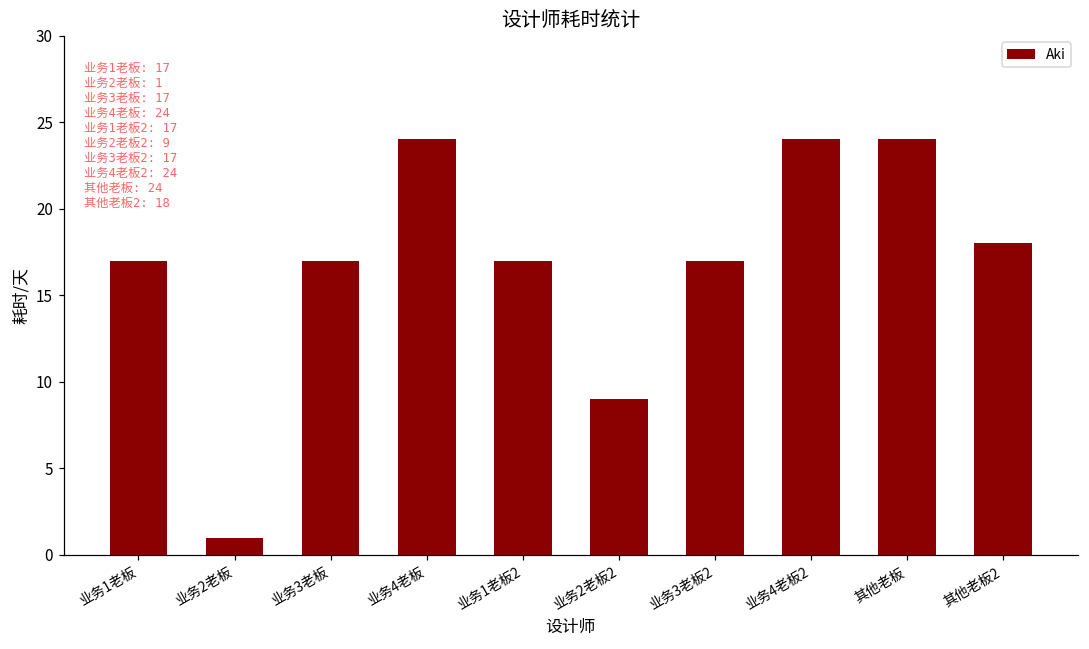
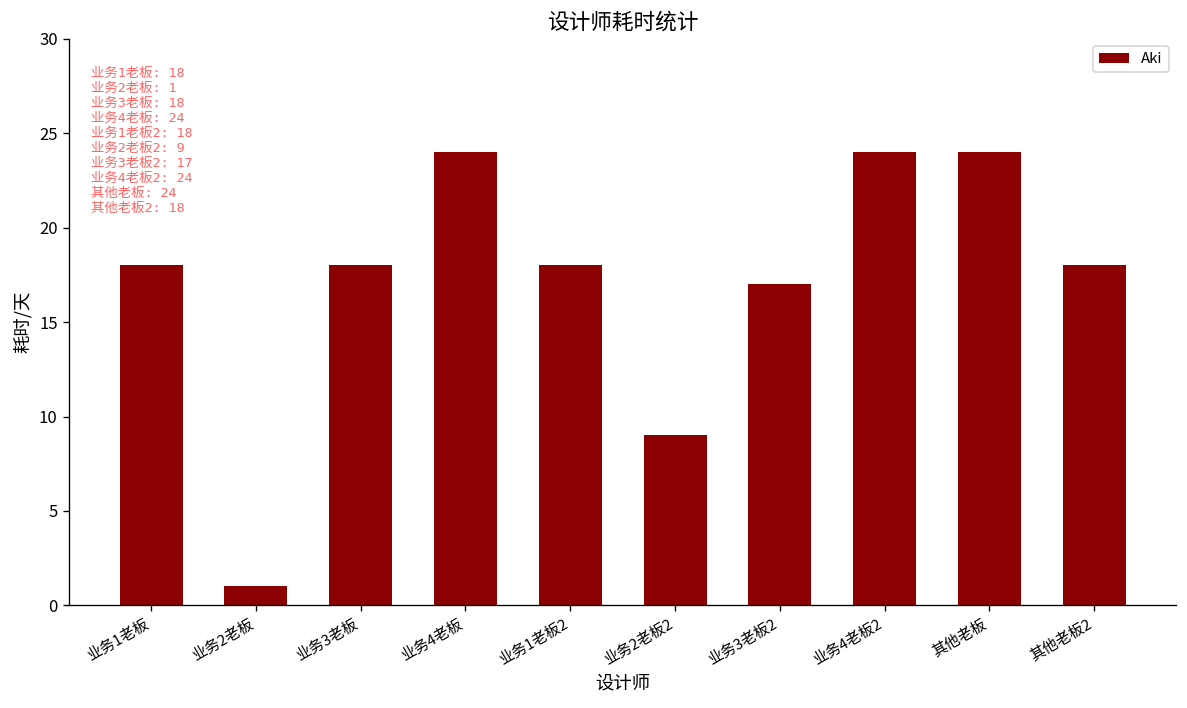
业务1老板: 17 业务2老板: 1 业务3老板: 17 业务4老板: 24 业务1老板2: 17 -> 18 业务2老板: 1 业务3老板: 18 业务4老板: 24 业务1老板2: 18
业务3老板: 17 -> 18
业务1老板2: 17 -> 18
